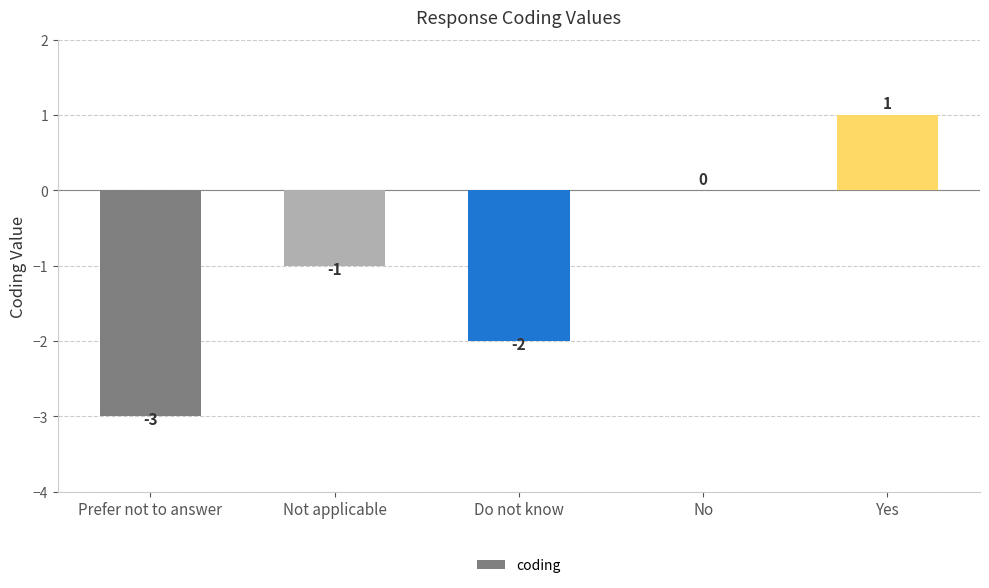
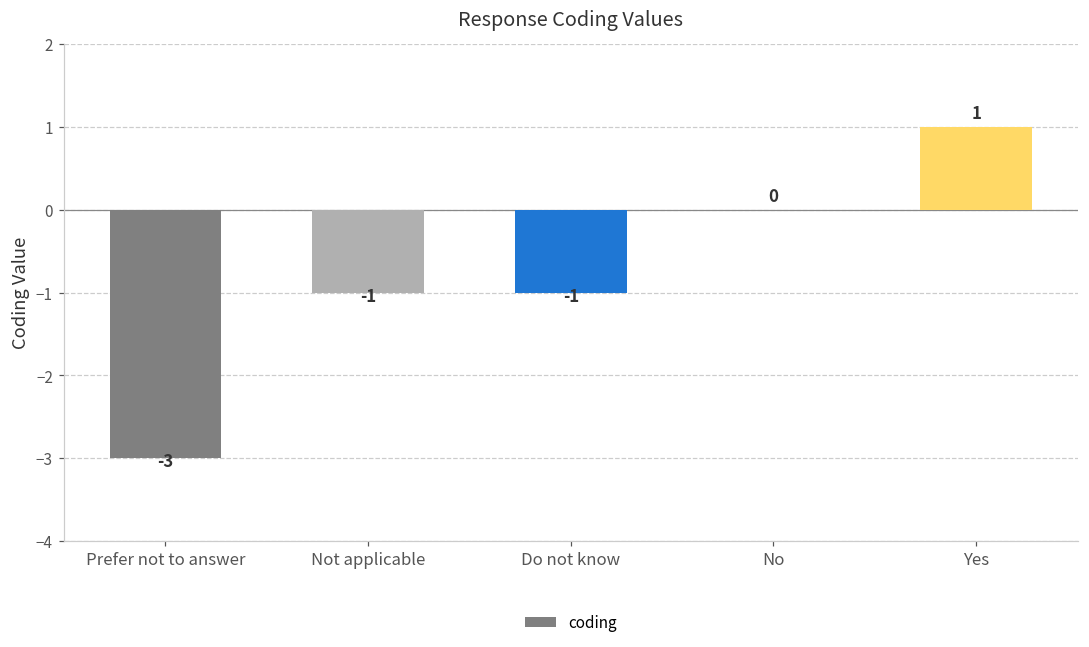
Do not know: -2 -> -1
